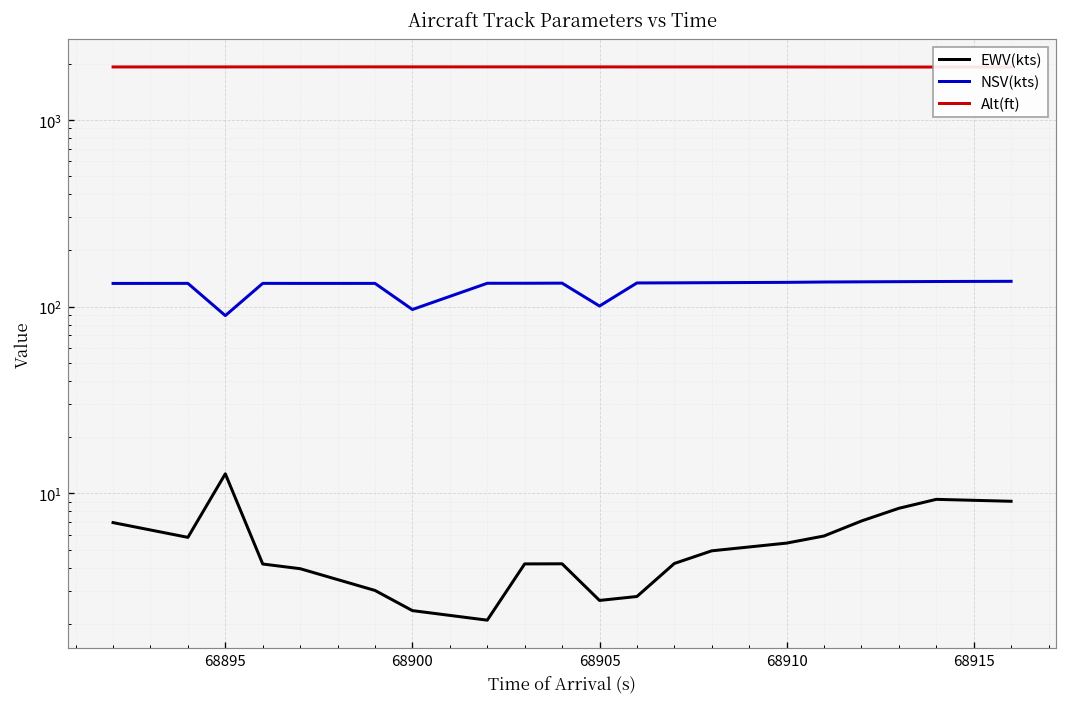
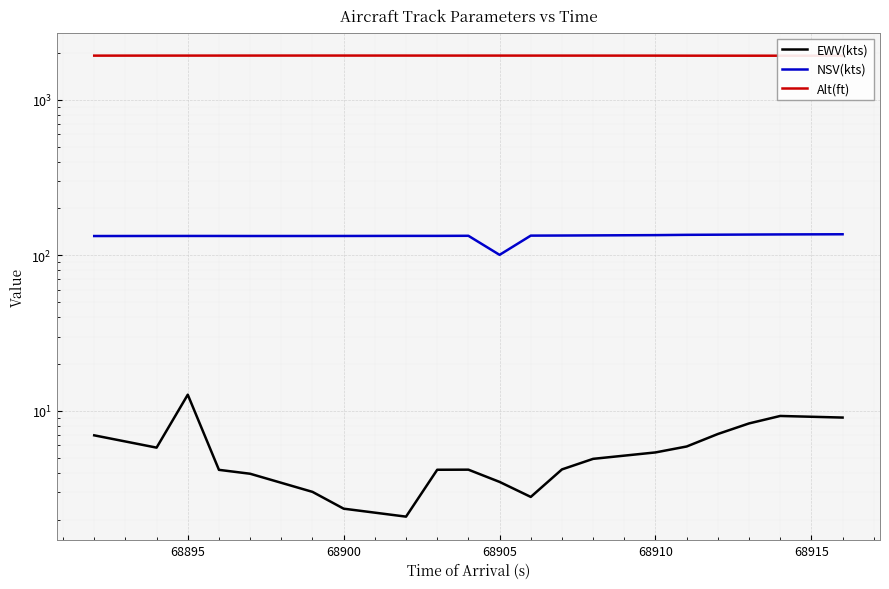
NSV(kts), 68895: 90 -> 130
NSV(kts), 68900: 100 -> 130
EWV(kts), 68905: 2.7 -> 3.5
